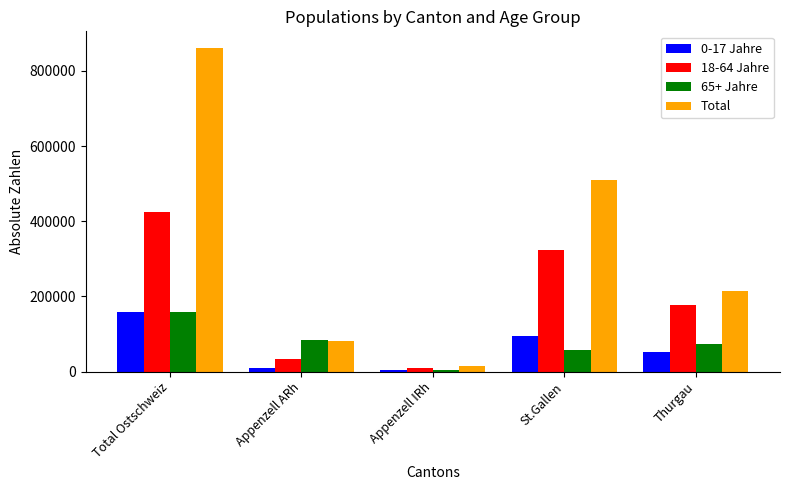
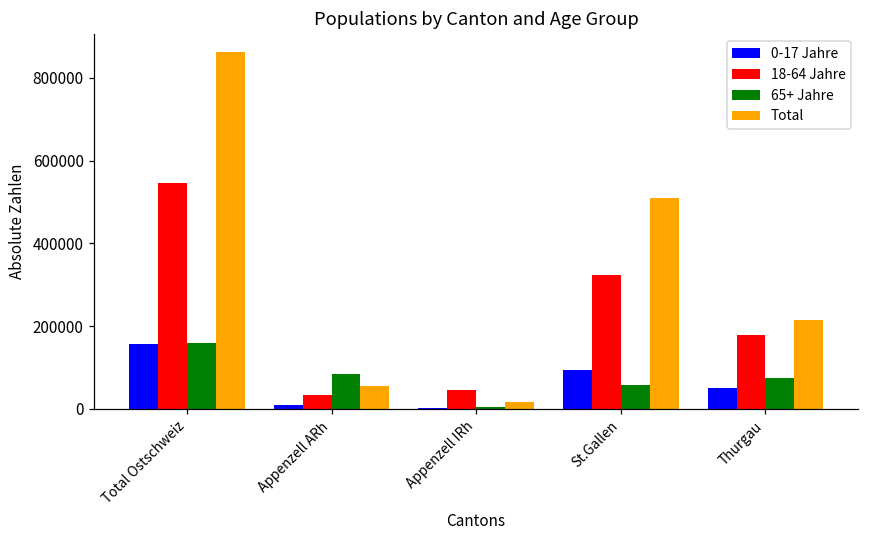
18-64 Jahre, Total Ostschweiz: 420000 -> 550000
Total, Appenzell ARh: 80000 -> 60000
18-64 Jahre, Appenzell IRh: 10000 -> 50000
